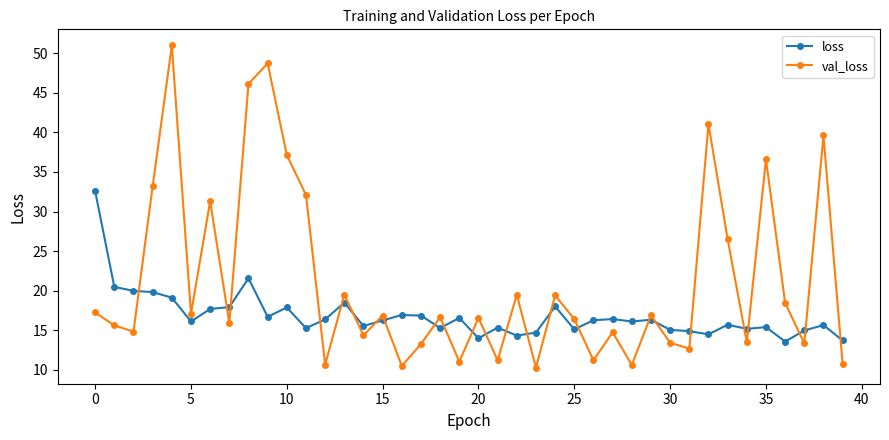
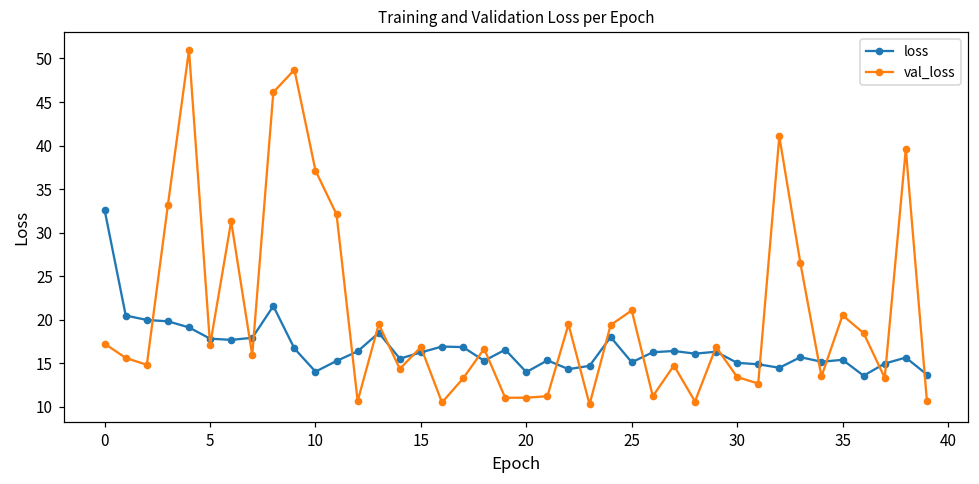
loss, 5: 16 -> 18
loss, 10: 18 -> 14
val_loss, 20: 17 -> 11
val_loss, 25: 16 -> 21
val_loss, 35: 37 -> 21
